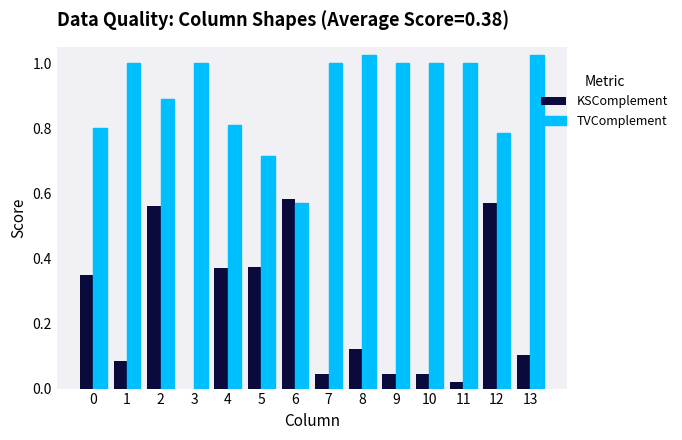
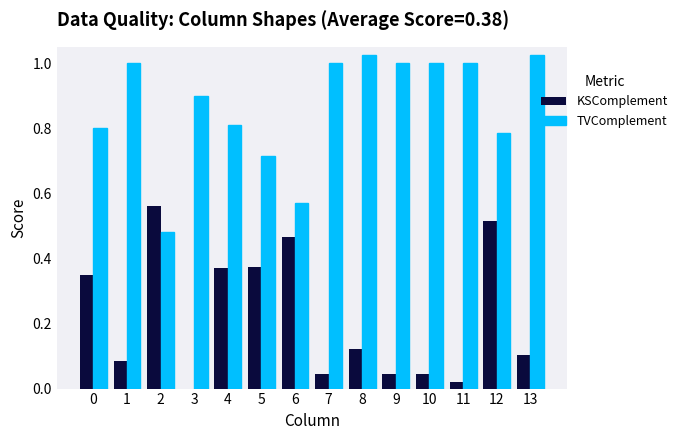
TVComplement, 2: 0.89 -> 0.48
TVComplement, 3: 1.0 -> 0.9
KSComplement, 6: 0.58 -> 0.47
KSComplement, 12: 0.57 -> 0.51
